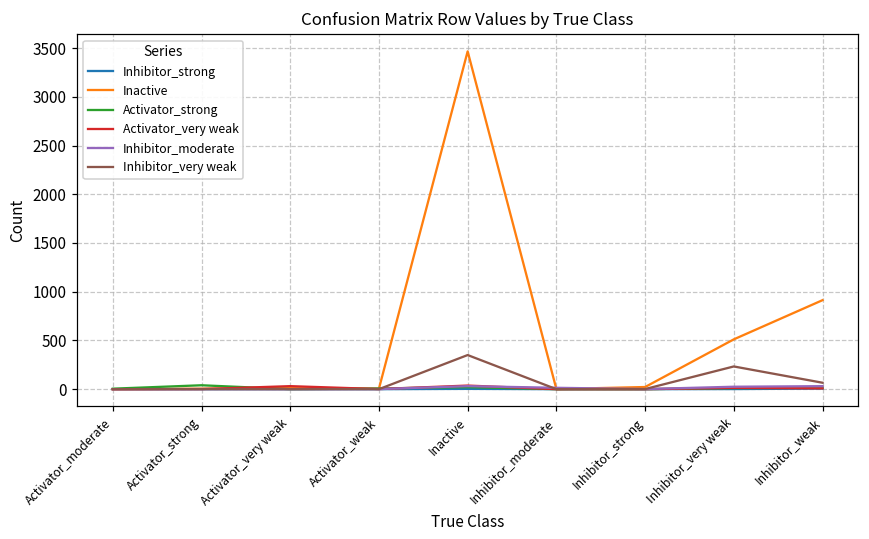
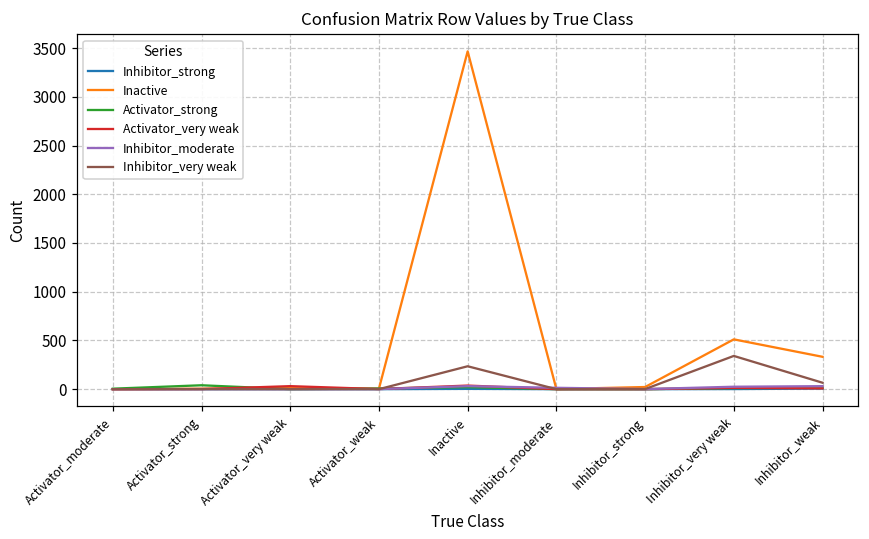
Inhibitor_very weak, Inactive: 400 -> 200
Inhibitor_very weak, Inhibitor_very weak: 200 -> 300
Inactive, Inhibitor_weak: 900 -> 300
